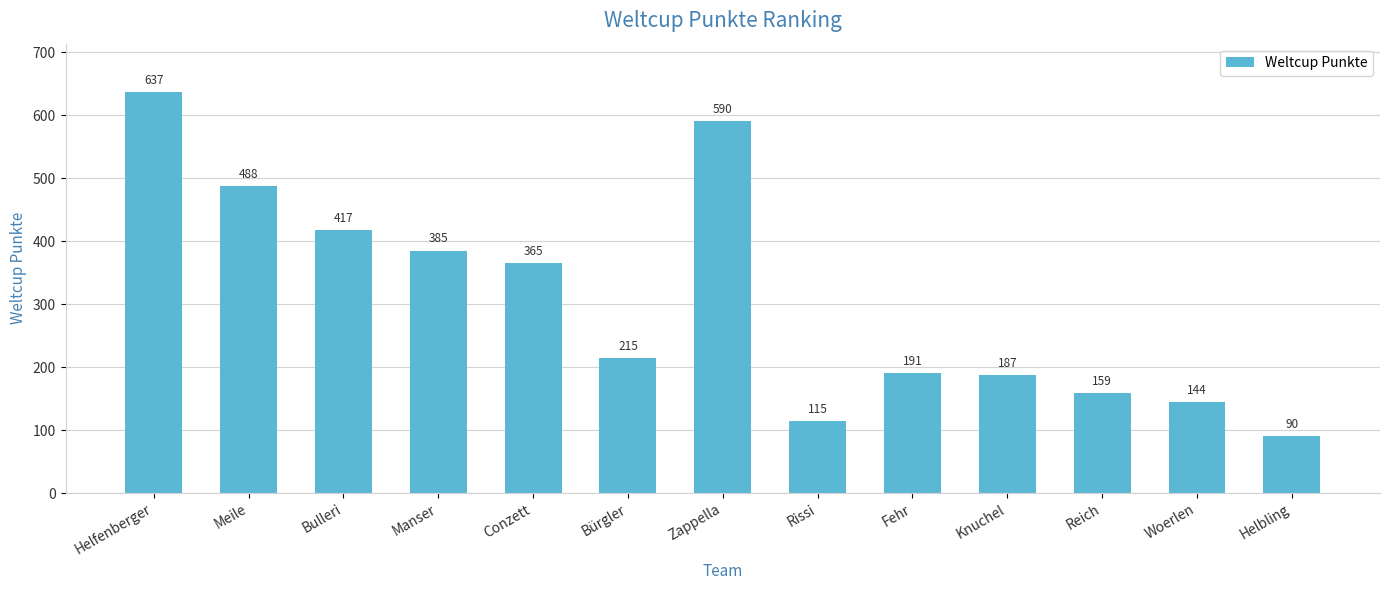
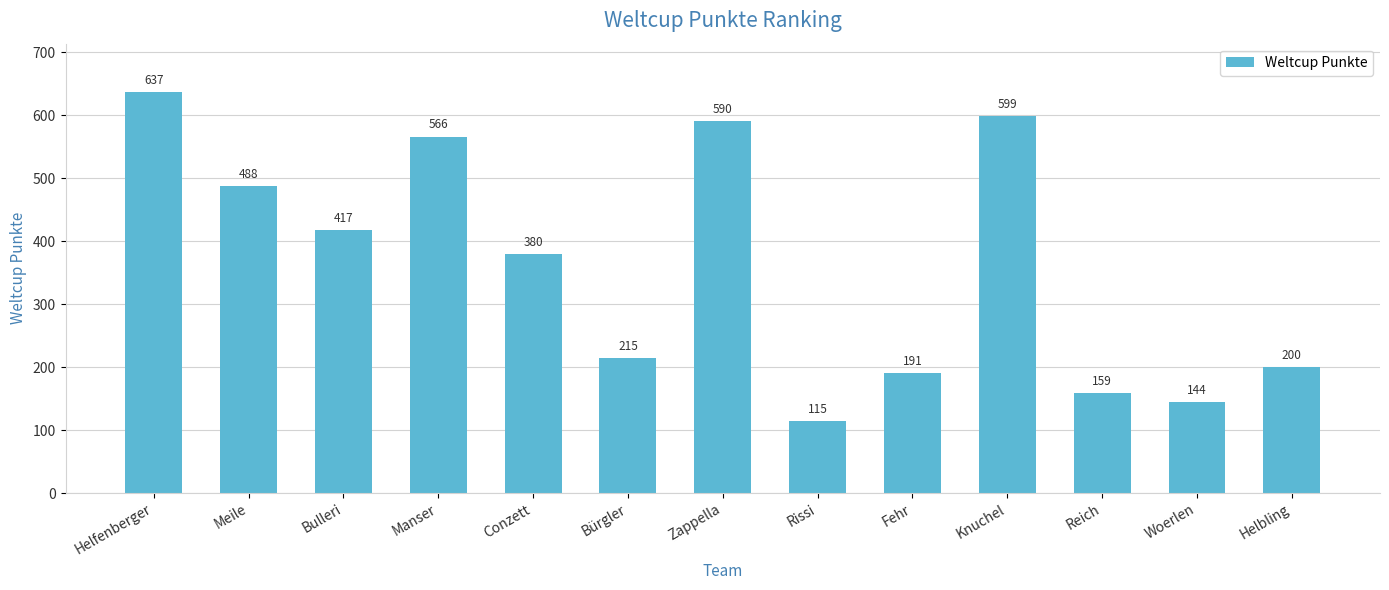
Manser: 385 -> 566
Conzett: 365 -> 380
Knuchel: 187 -> 599
Helbling: 90 -> 200
